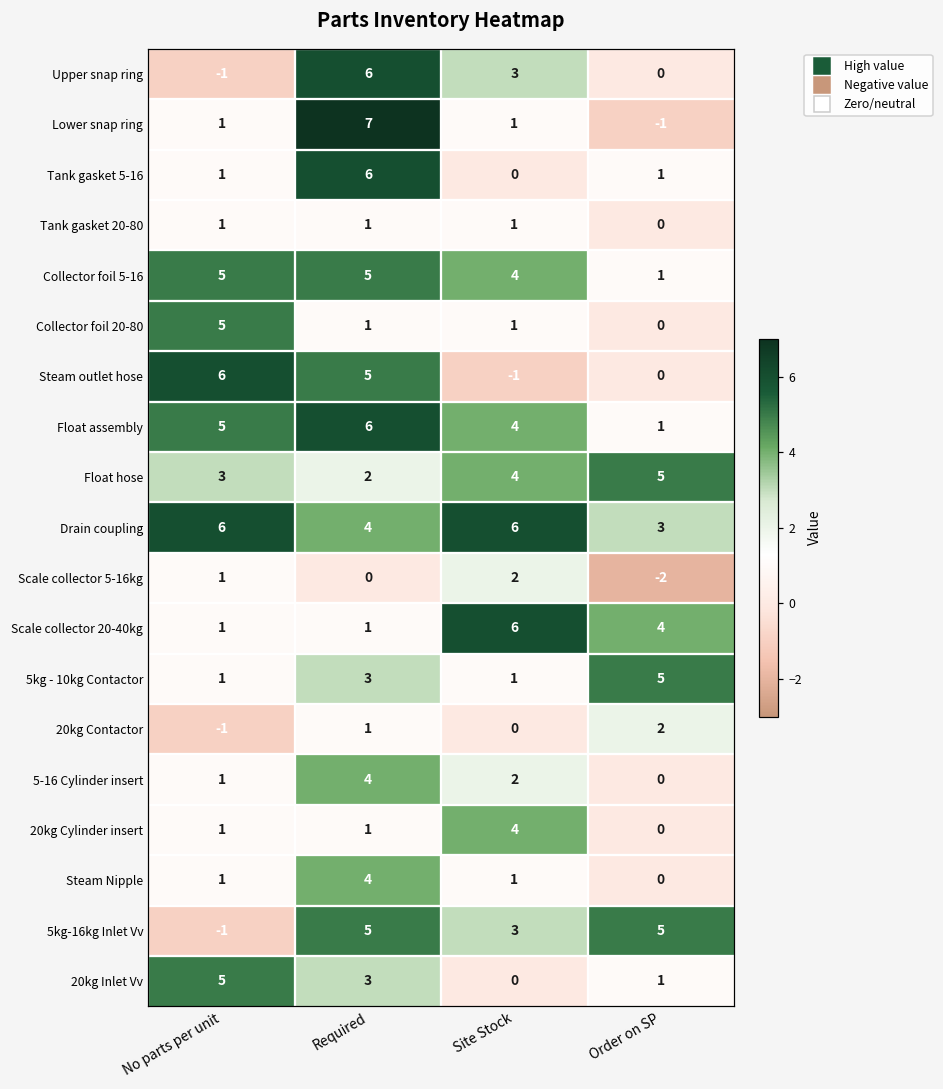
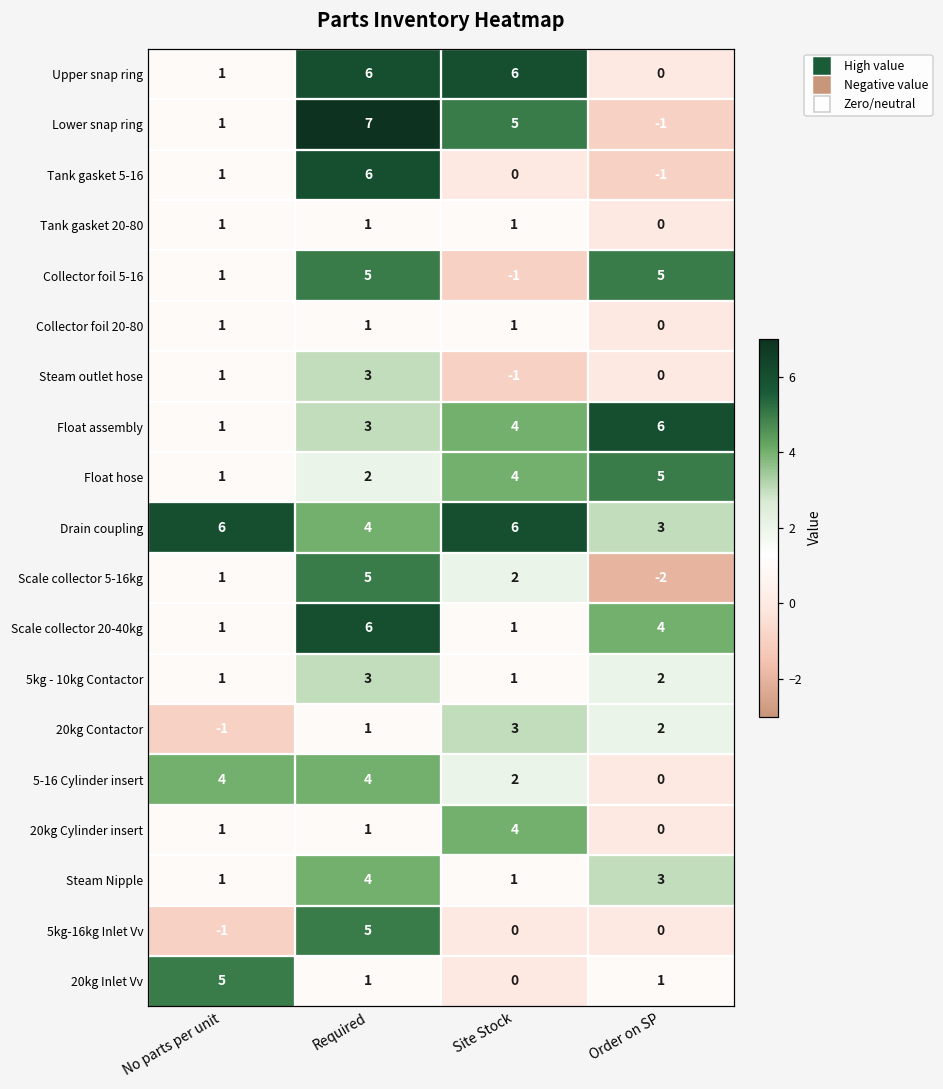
Upper snap ring, No parts per unit: -1 -> 1
Upper snap ring, Site Stock: 3 -> 6
Lower snap ring, Site Stock: 1 -> 5
Tank gasket 5-16, Order on SP: 1 -> -1
Collector foil 5-16, No parts per unit: 5 -> 1
Collector foil 5-16, Site Stock: 4 -> -1
Collector foil 5-16, Order on SP: 1 -> 5
Collector foil 20-80, No parts per unit: 5 -> 1
Steam outlet hose, No parts per unit: 6 -> 1
Steam outlet hose, Required: 5 -> 3
Float assembly, No parts per unit: 5 -> 1
Float assembly, Required: 6 -> 3
Float assembly, Order on SP: 1 -> 6
Float hose, No parts per unit: 3 -> 1
Scale collector 5-16kg, Required: 0 -> 5
Scale collector 20-40kg, Required: 1 -> 6
Scale collector 20-40kg, Site Stock: 6 -> 1
5kg - 10kg Contactor, Order on SP: 5 -> 2
20kg Contactor, Site Stock: 0 -> 3
5-16 Cylinder insert, No parts per unit: 1 -> 4
Steam Nipple, Order on SP: 0 -> 3
5kg-16kg Inlet Vv, Site Stock: 3 -> 0
5kg-16kg Inlet Vv, Order on SP: 5 -> 0
20kg Inlet Vv, Required: 3 -> 1
